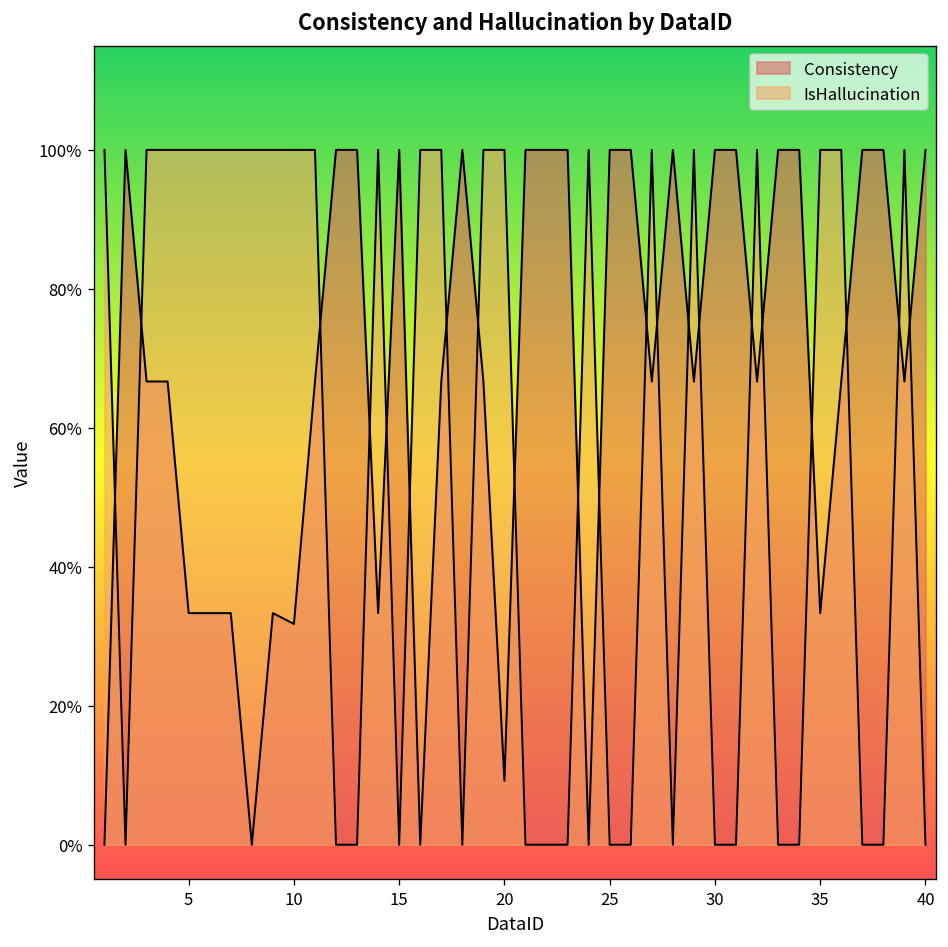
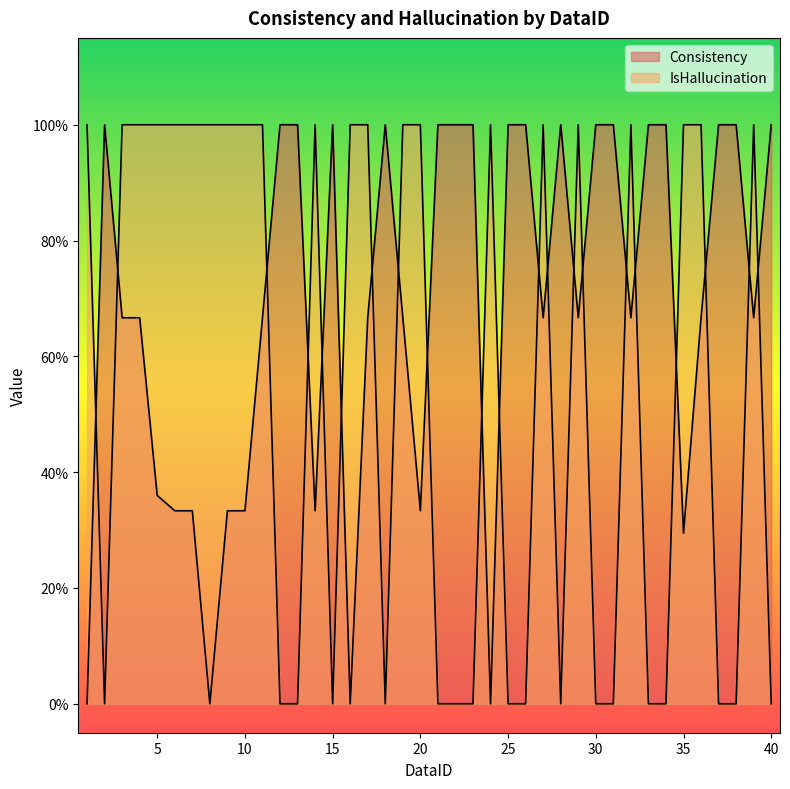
Consistency, 5: 33% -> 36%
Consistency, 10: 32% -> 33%
Consistency, 20: 9% -> 33%
Consistency, 35: 33% -> 29%
